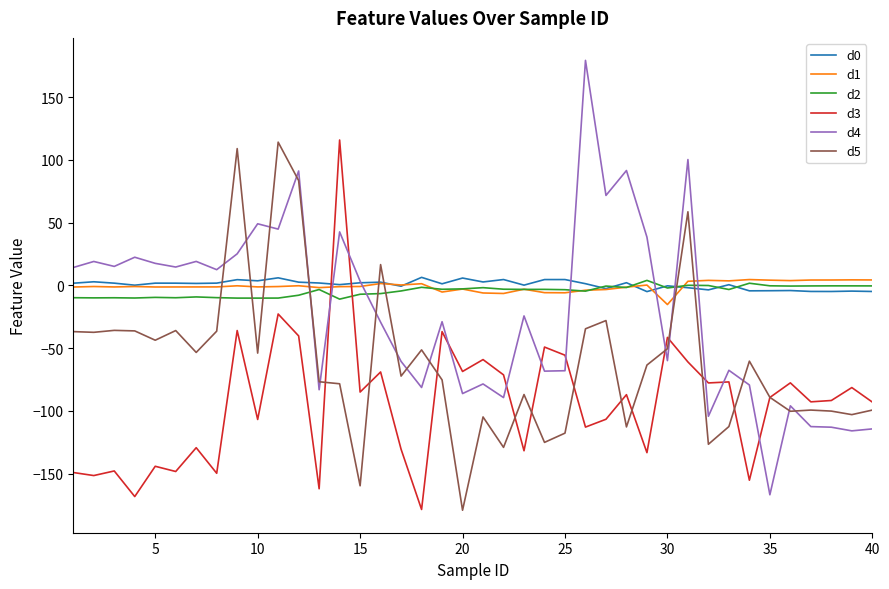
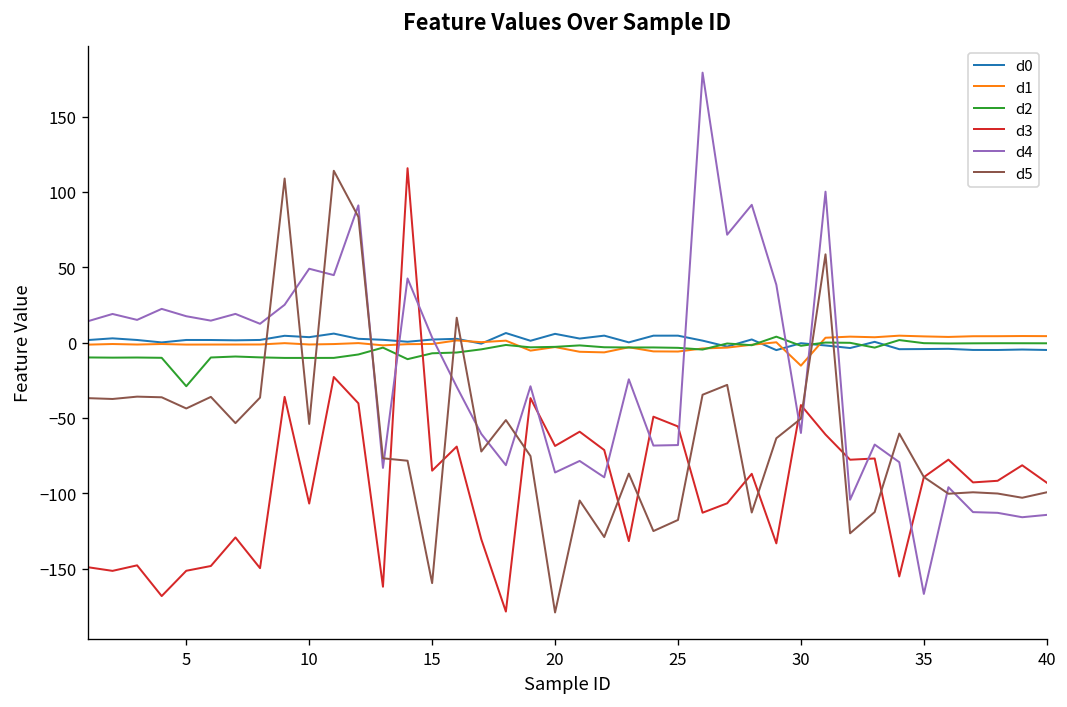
d2, 5: -10 -> -29
d3, 5: -144 -> -151
